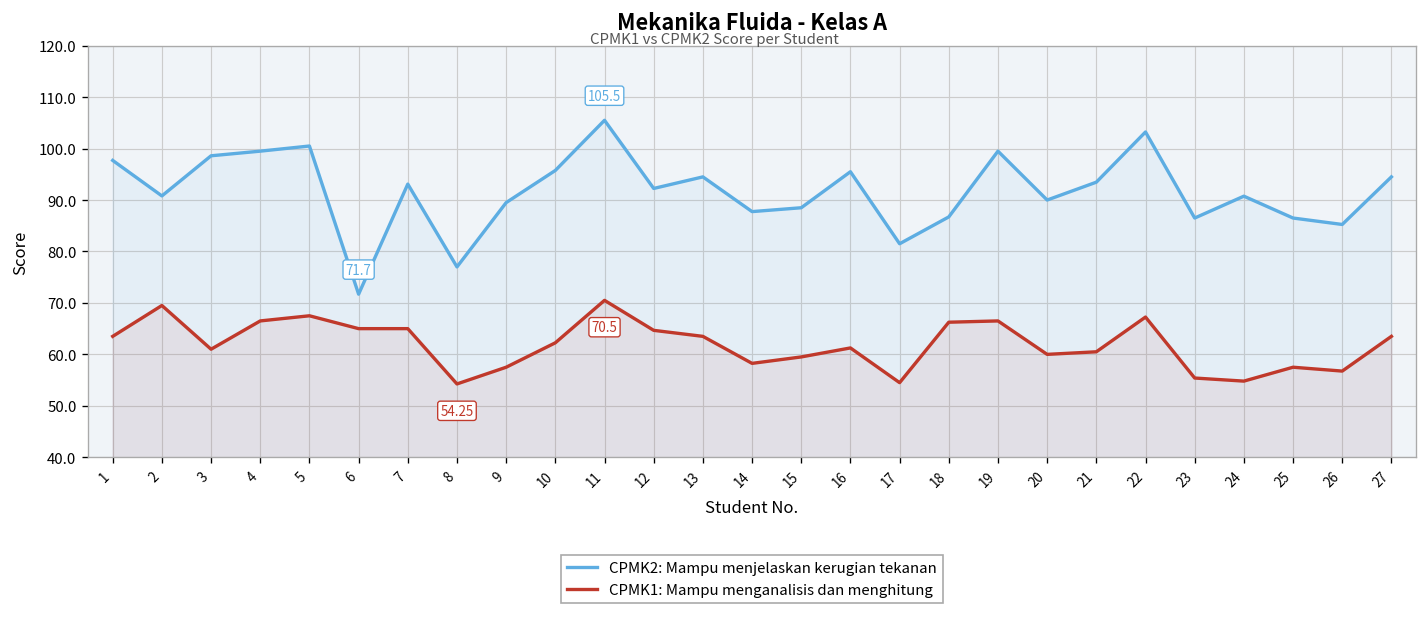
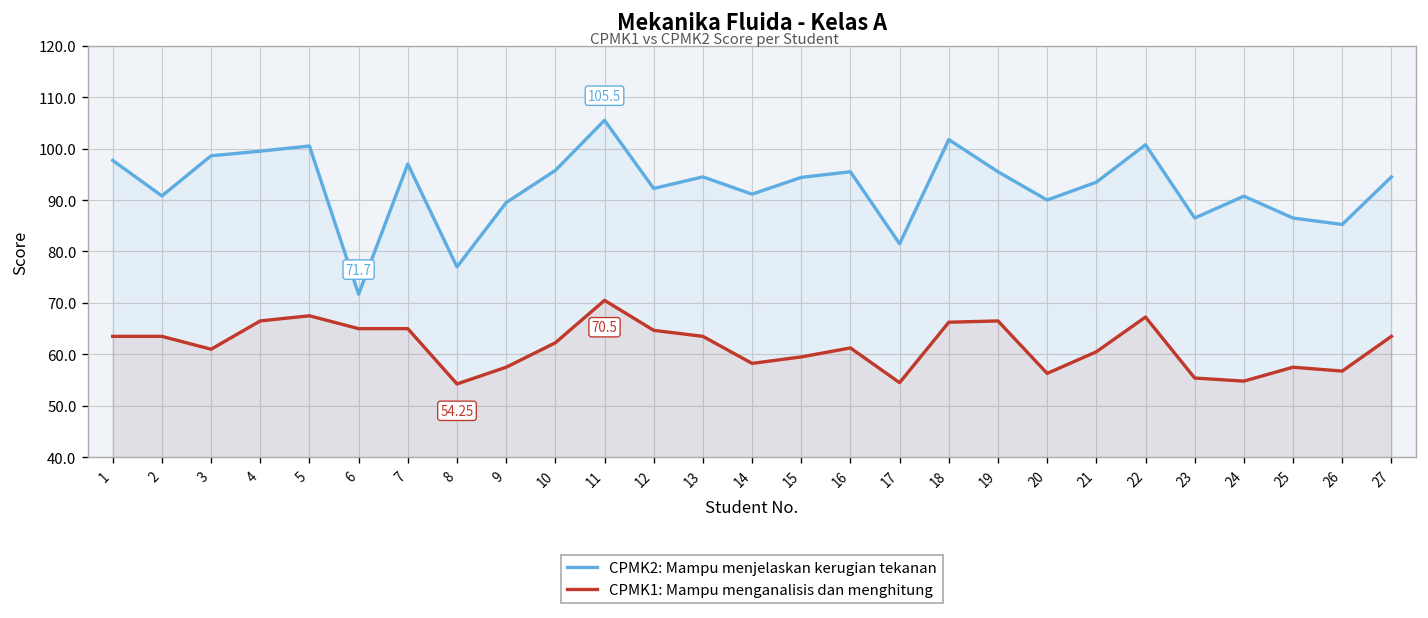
CPMK1: Mampu menganalisis dan menghitung, 2: 70 -> 64
CPMK2: Mampu menjelaskan kerugian tekanan, 7: 93 -> 97
CPMK2: Mampu menjelaskan kerugian tekanan, 14: 88 -> 91
CPMK2: Mampu menjelaskan kerugian tekanan, 15: 89 -> 94
CPMK2: Mampu menjelaskan kerugian tekanan, 18: 87 -> 102
CPMK2: Mampu menjelaskan kerugian tekanan, 19: 100 -> 96
CPMK1: Mampu menganalisis dan menghitung, 20: 60 -> 56
CPMK2: Mampu menjelaskan kerugian tekanan, 22: 103 -> 101
